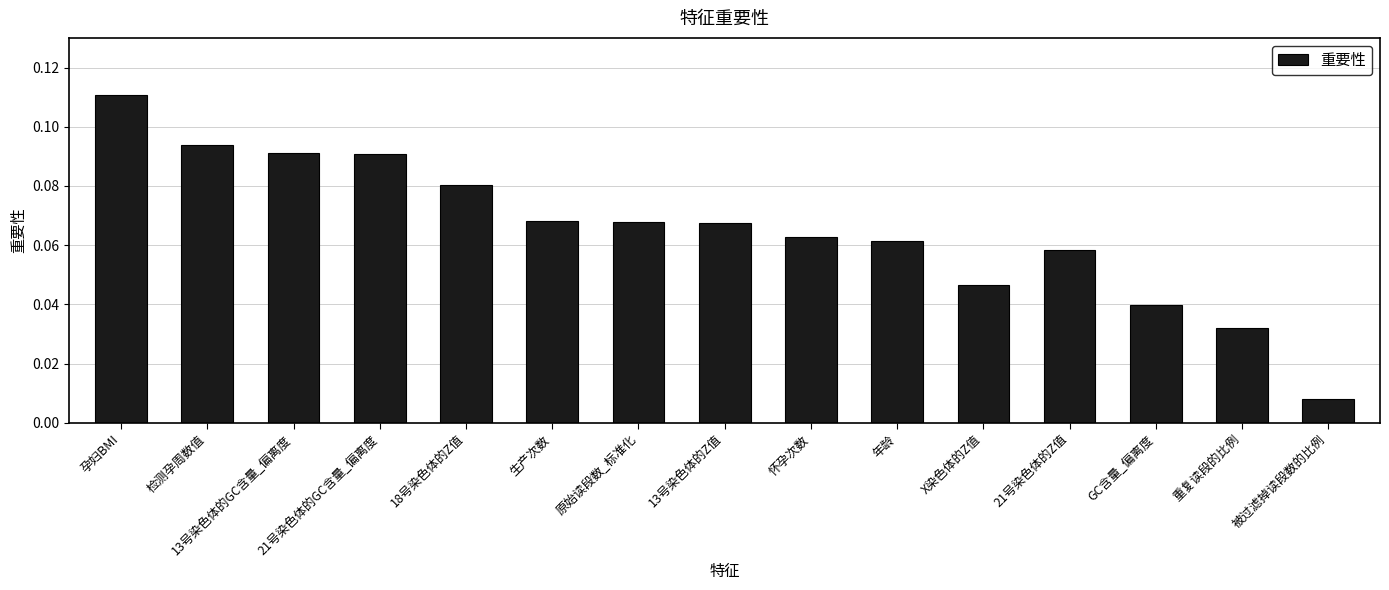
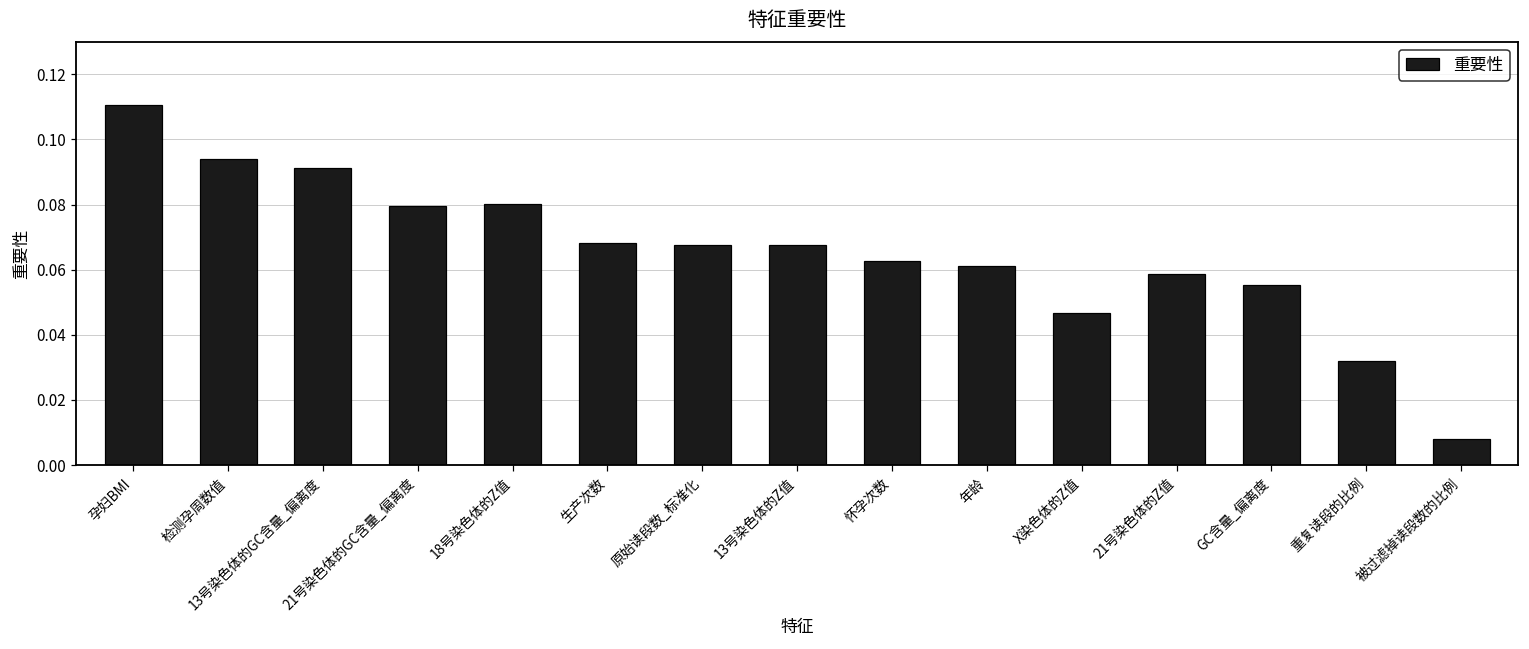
21号染色体的GC含量_偏离度: 0.091 -> 0.080
GC含量_偏离度: 0.040 -> 0.055
